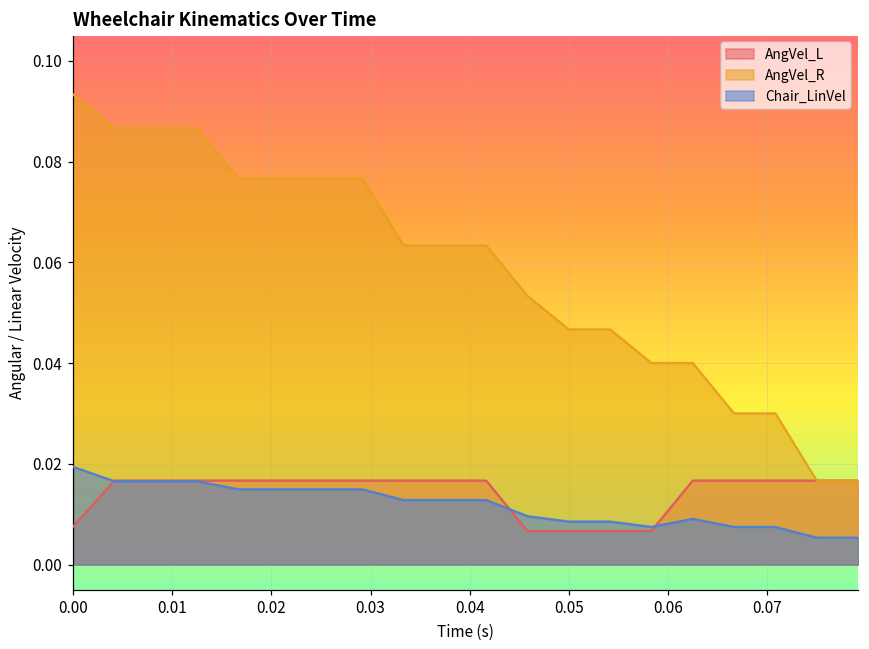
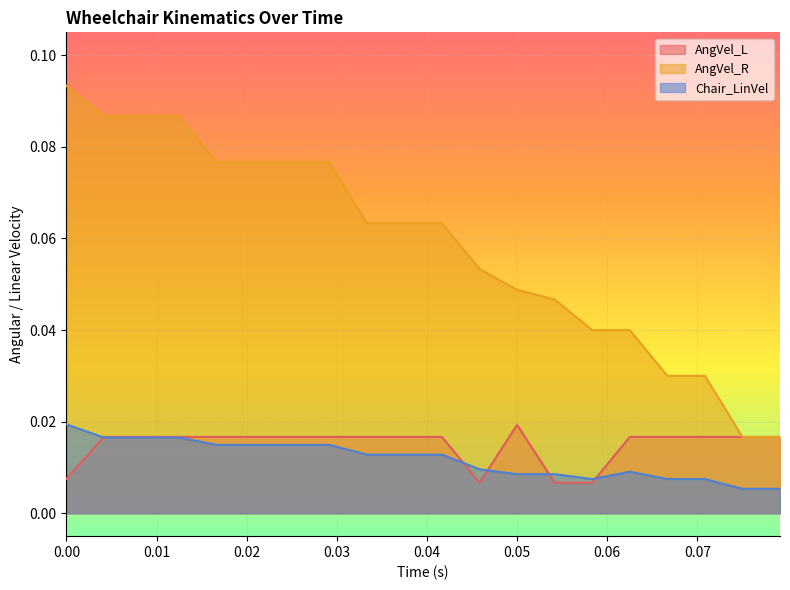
AngVel_L, 0.05: 0.007 -> 0.019
AngVel_R, 0.05: 0.047 -> 0.049
